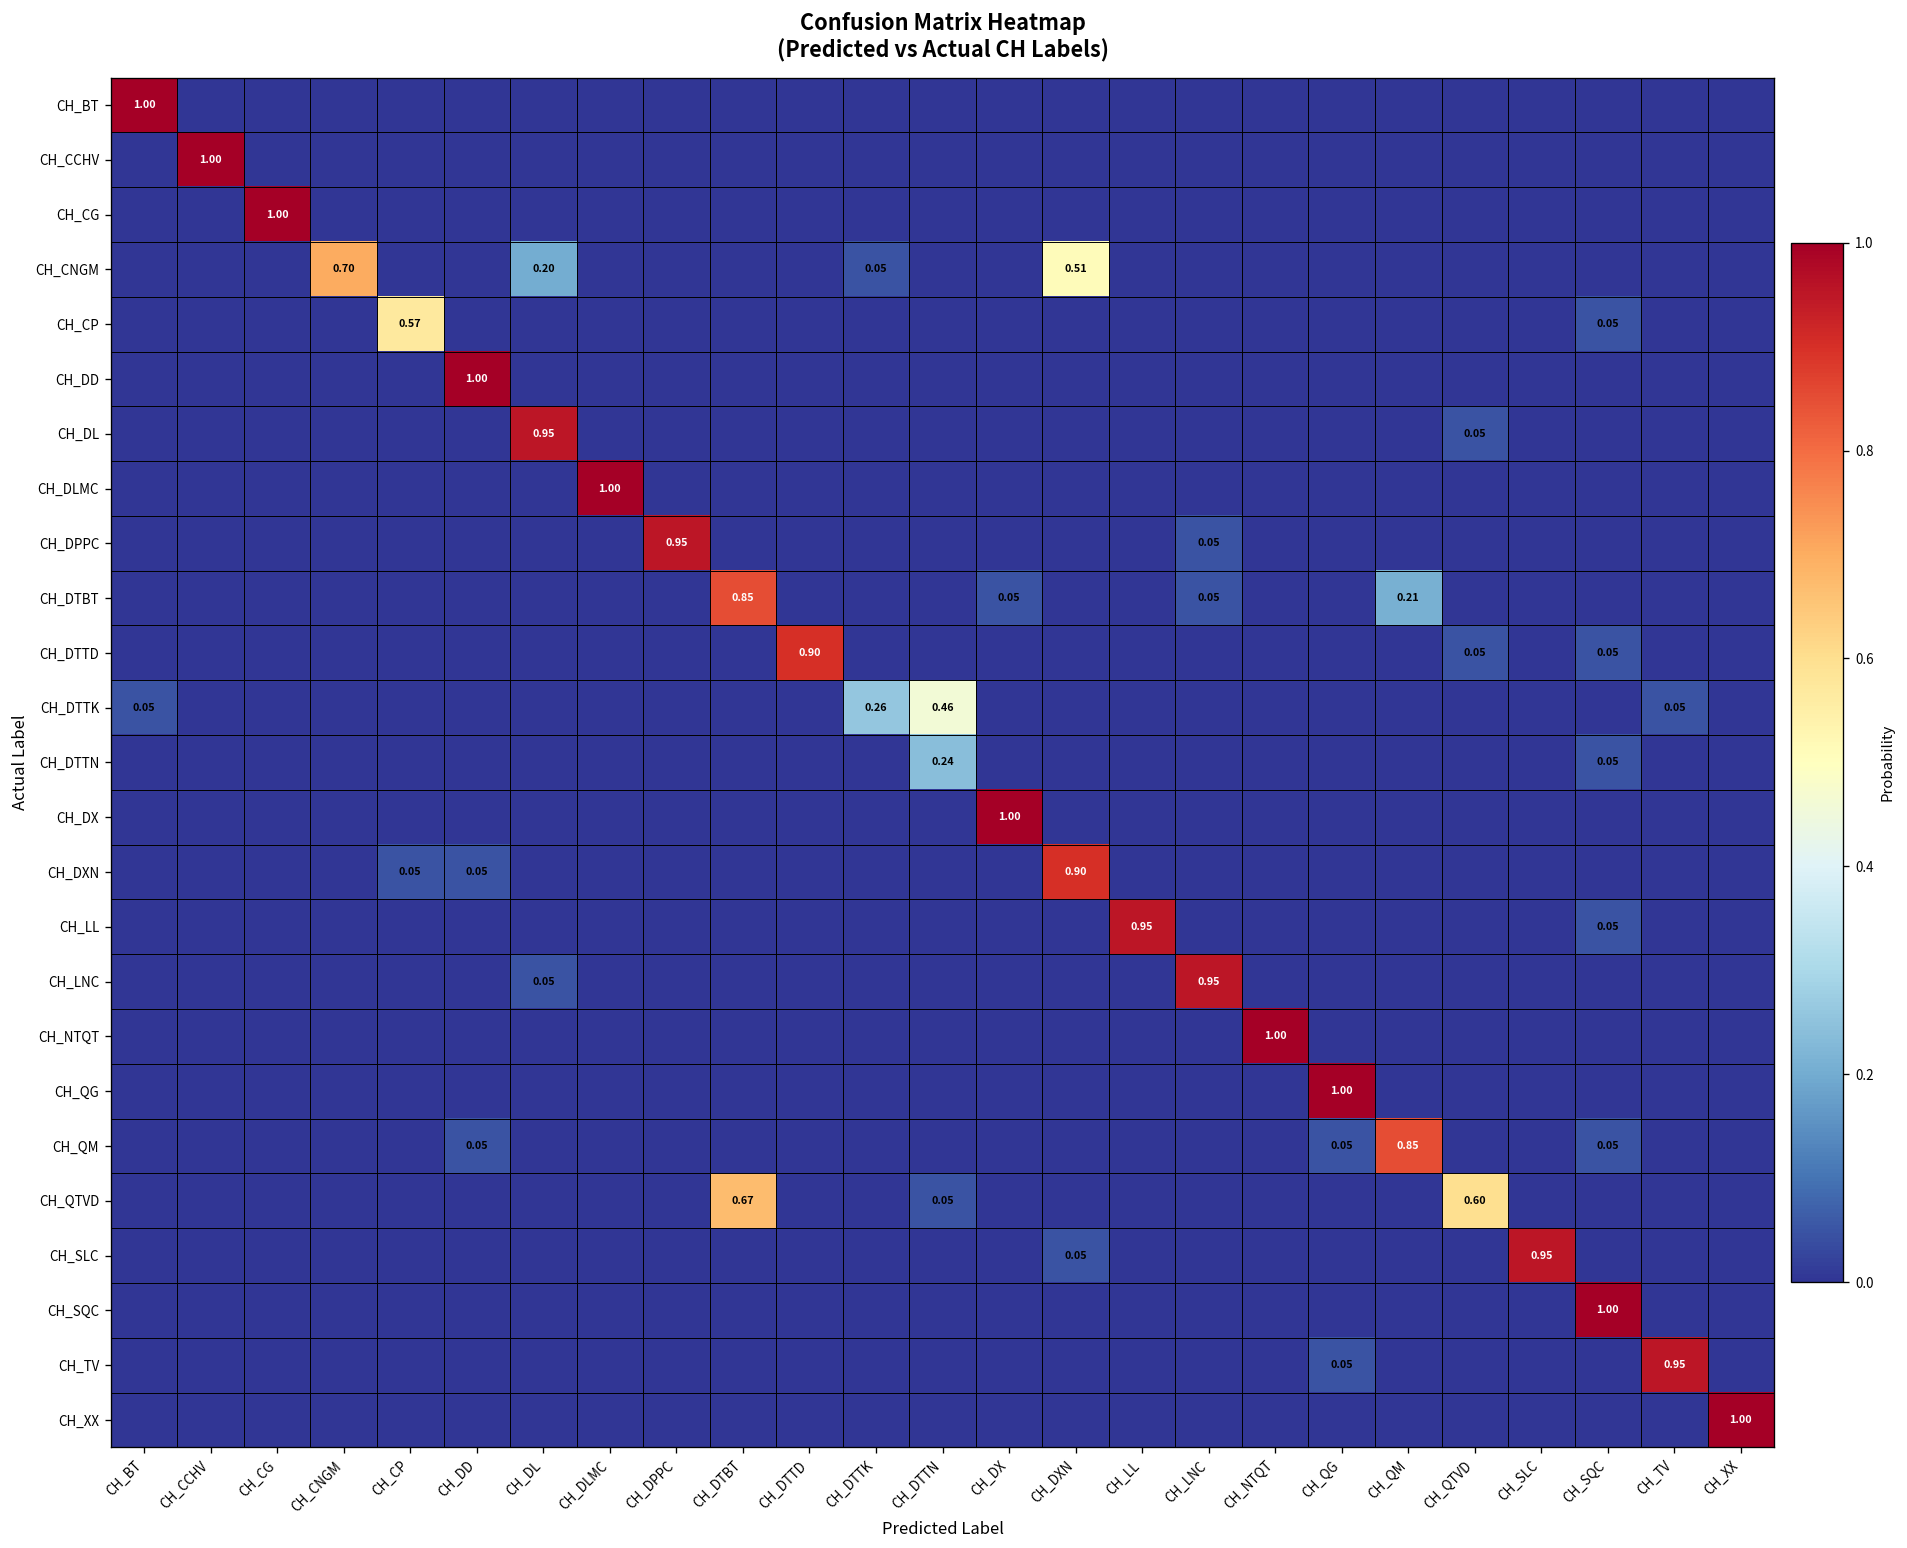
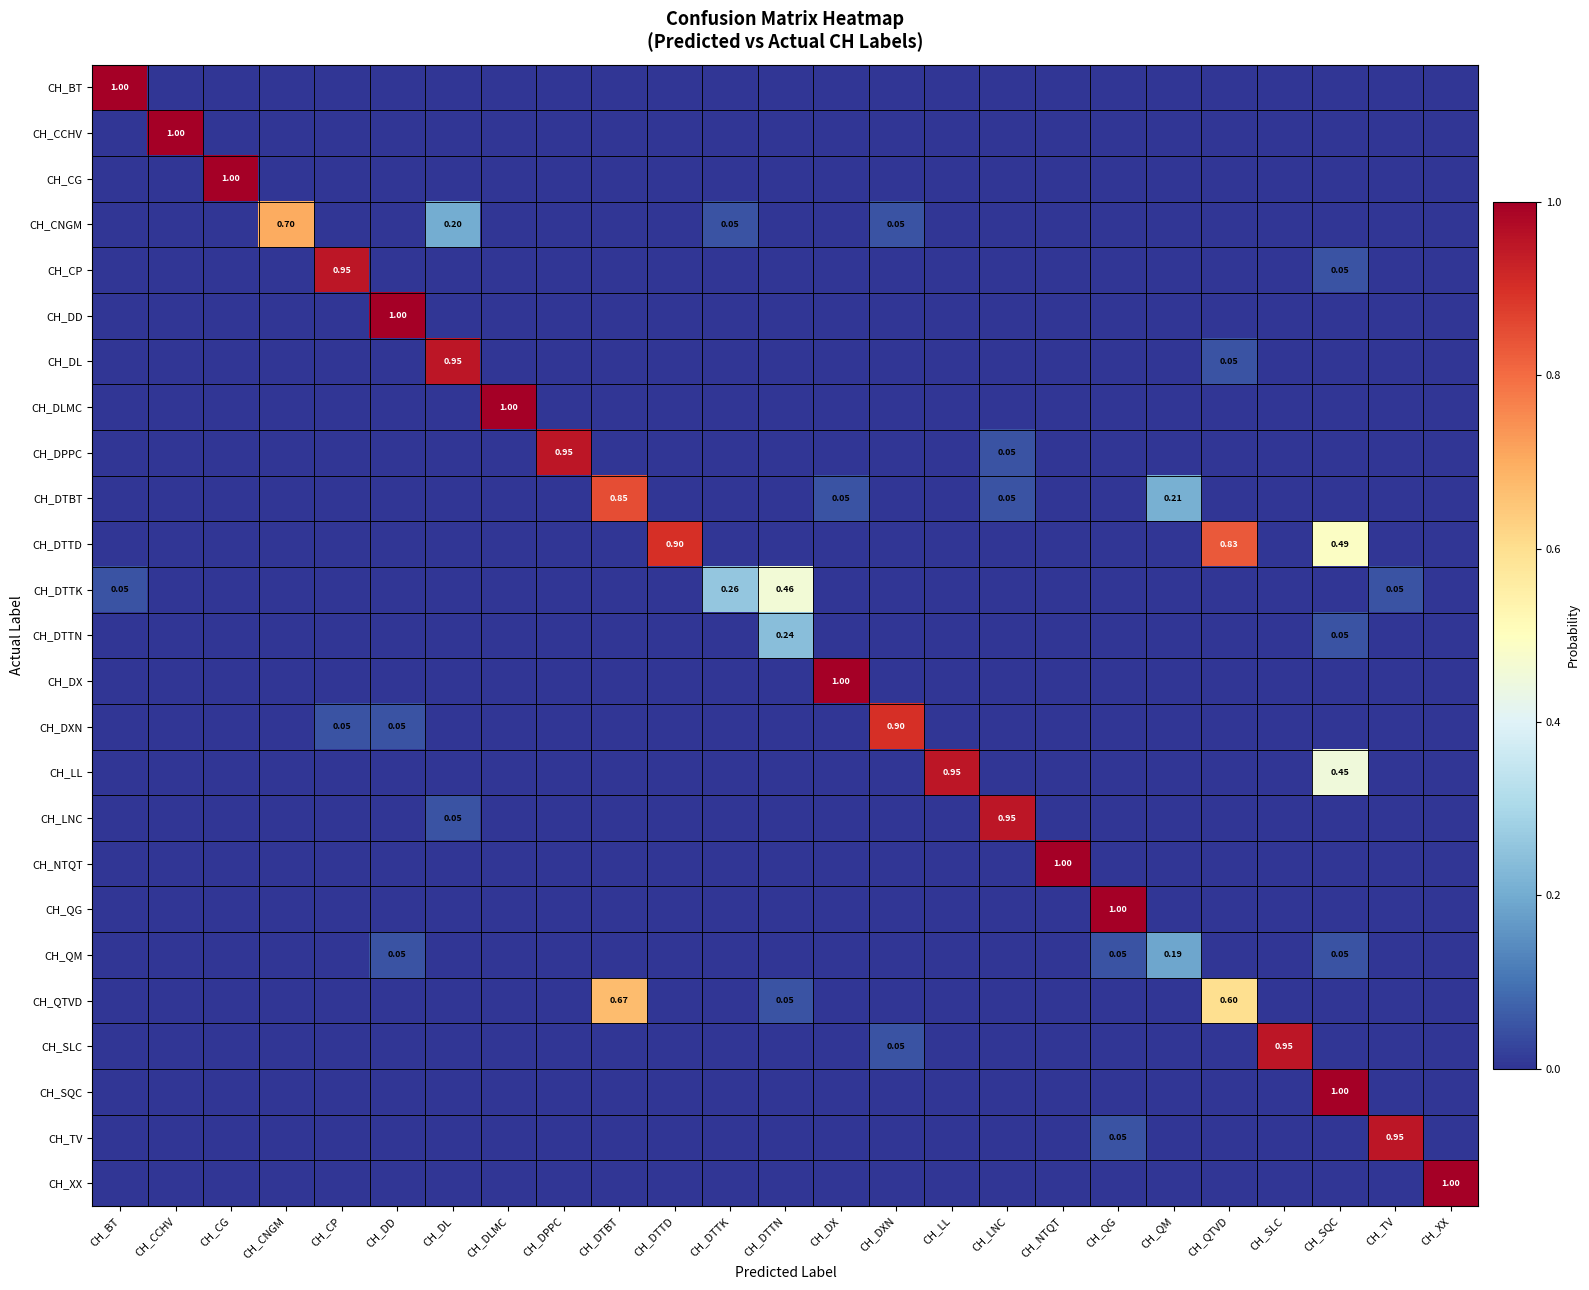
CH_CNGM, CH_DXN: 0.51 -> 0.05
CH_CP, CH_CP: 0.57 -> 0.95
CH_DTTD, CH_QTVD: 0.05 -> 0.83
CH_DTTD, CH_SQC: 0.05 -> 0.49
CH_LL, CH_SQC: 0.05 -> 0.45
CH_QM, CH_QM: 0.85 -> 0.19
